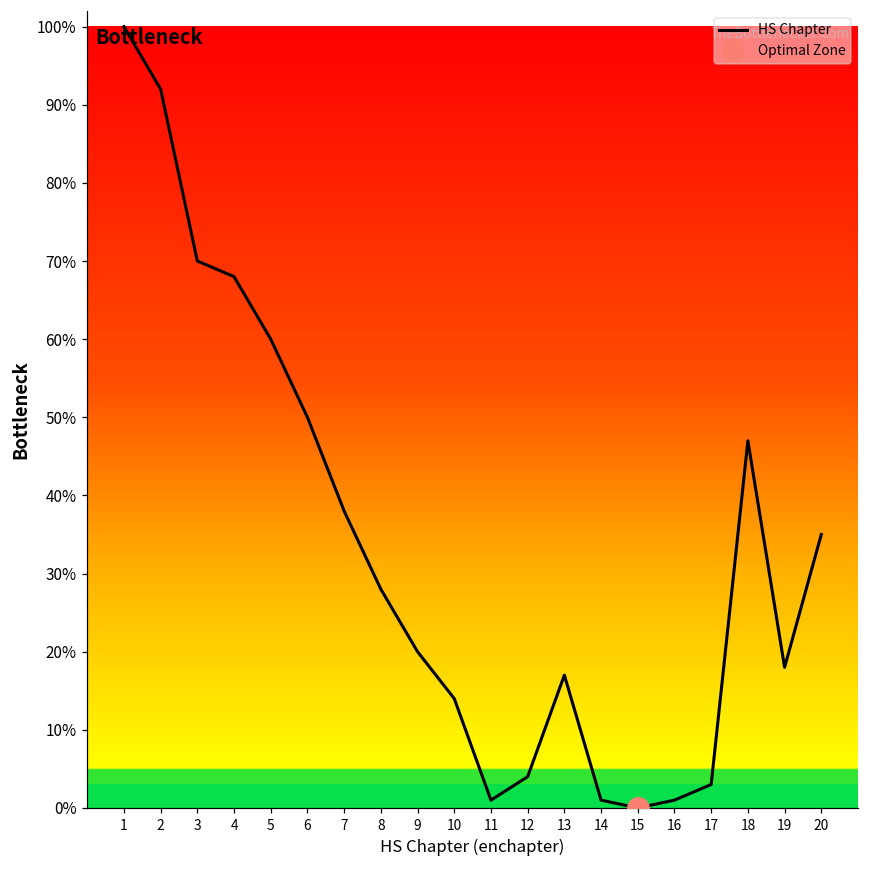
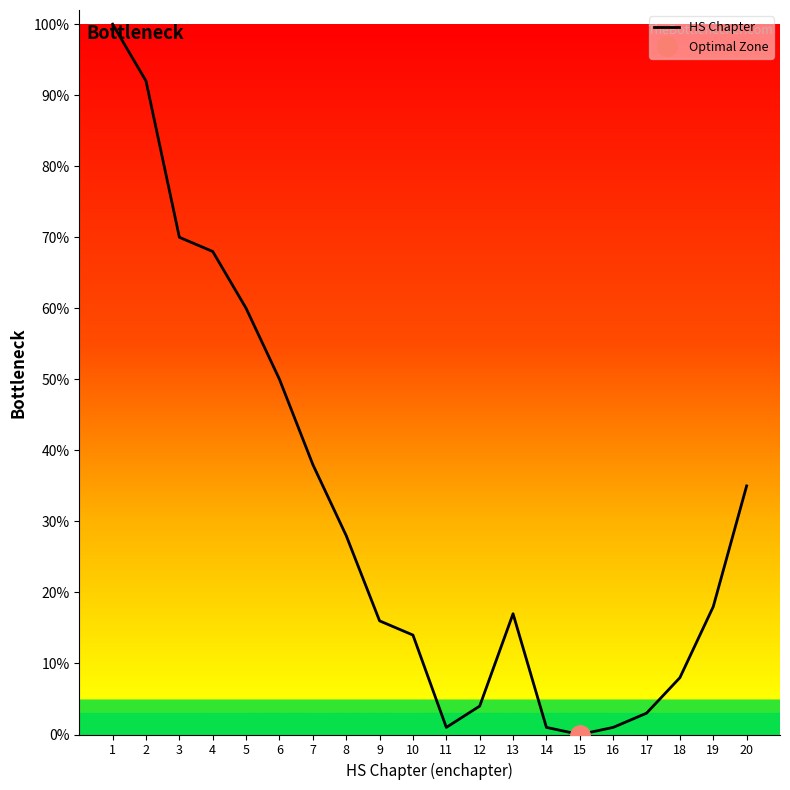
HS Chapter, 9: 20% -> 16%
HS Chapter, 18: 47% -> 8%
